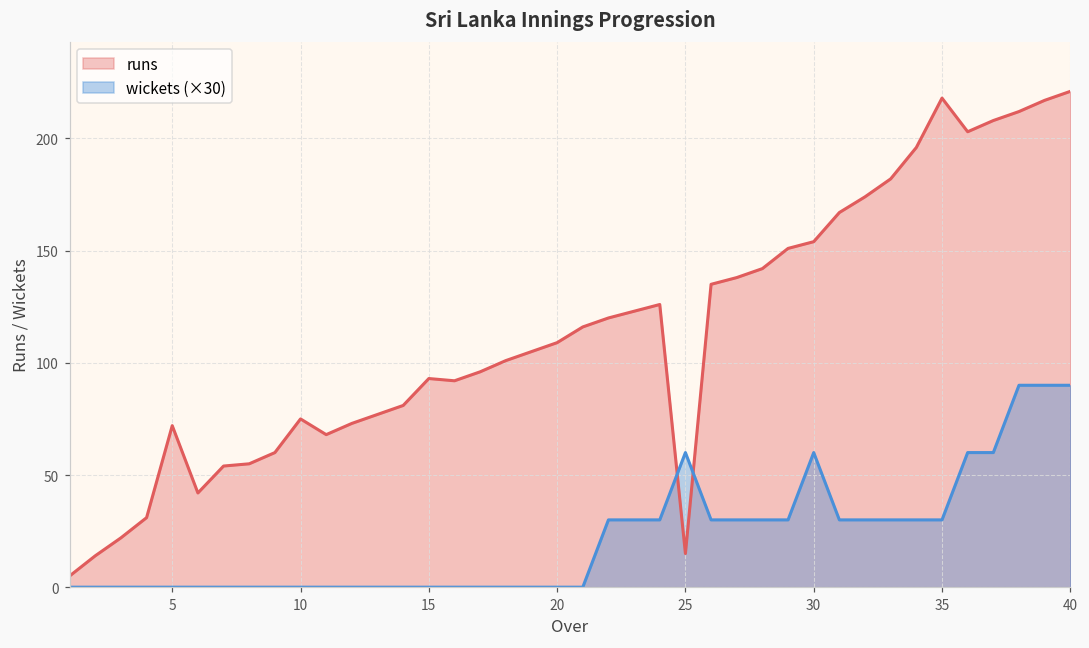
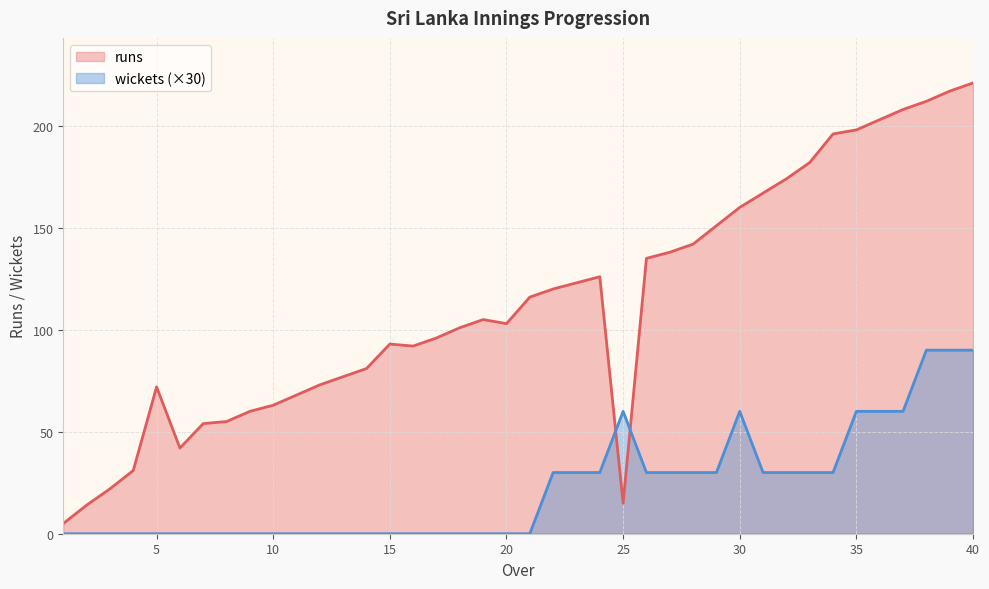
runs, 10: 75 -> 63
runs, 20: 109 -> 103
runs, 30: 154 -> 160
runs, 35: 218 -> 198
wickets (×30), 35: 30 -> 60
